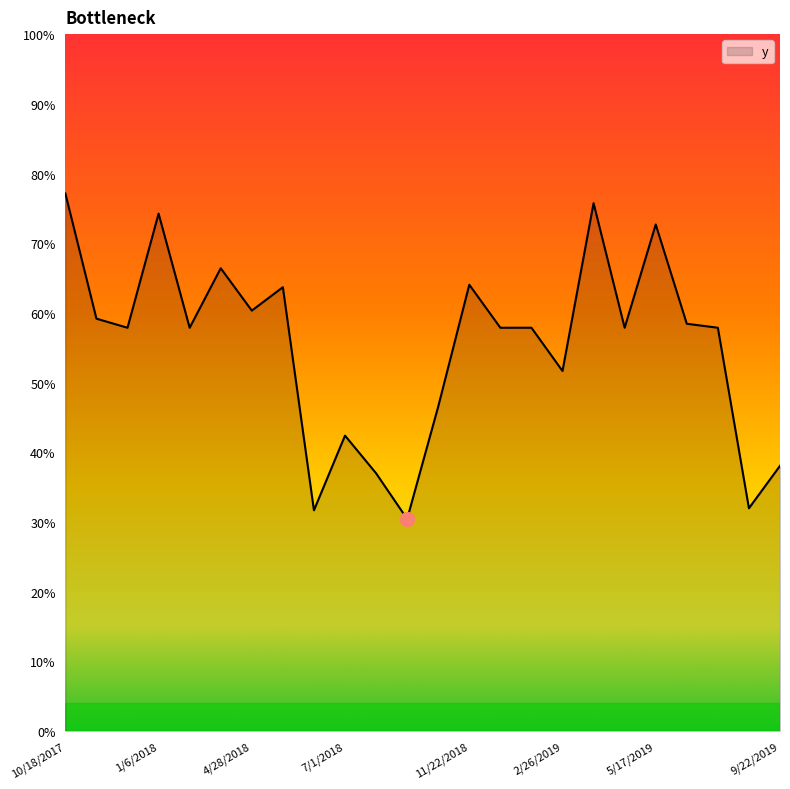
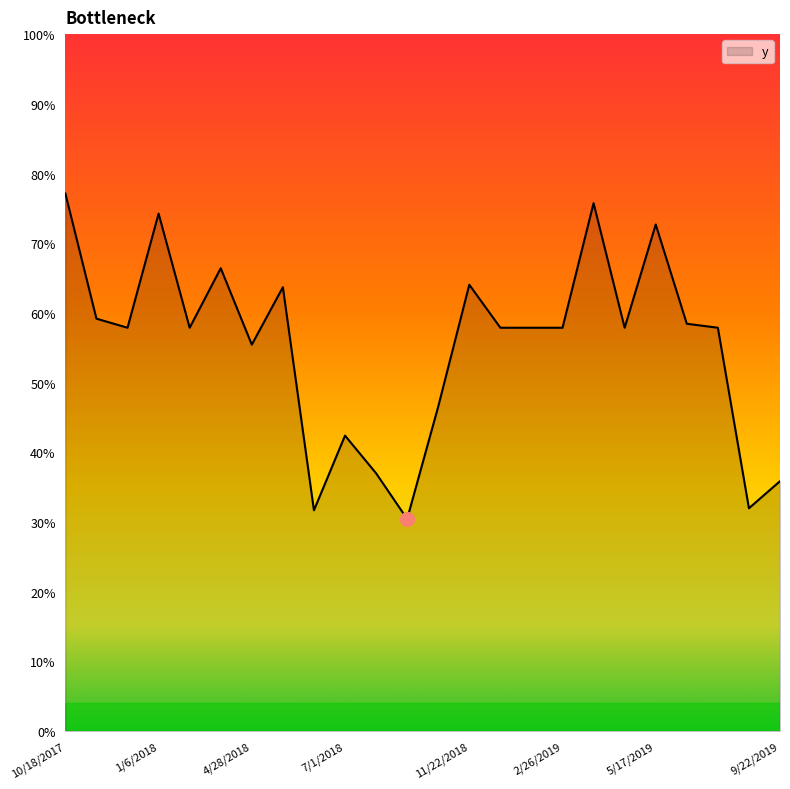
y, 4/28/2018: 60% -> 55%
y, 2/26/2019: 52% -> 58%
y, 9/22/2019: 38% -> 36%
